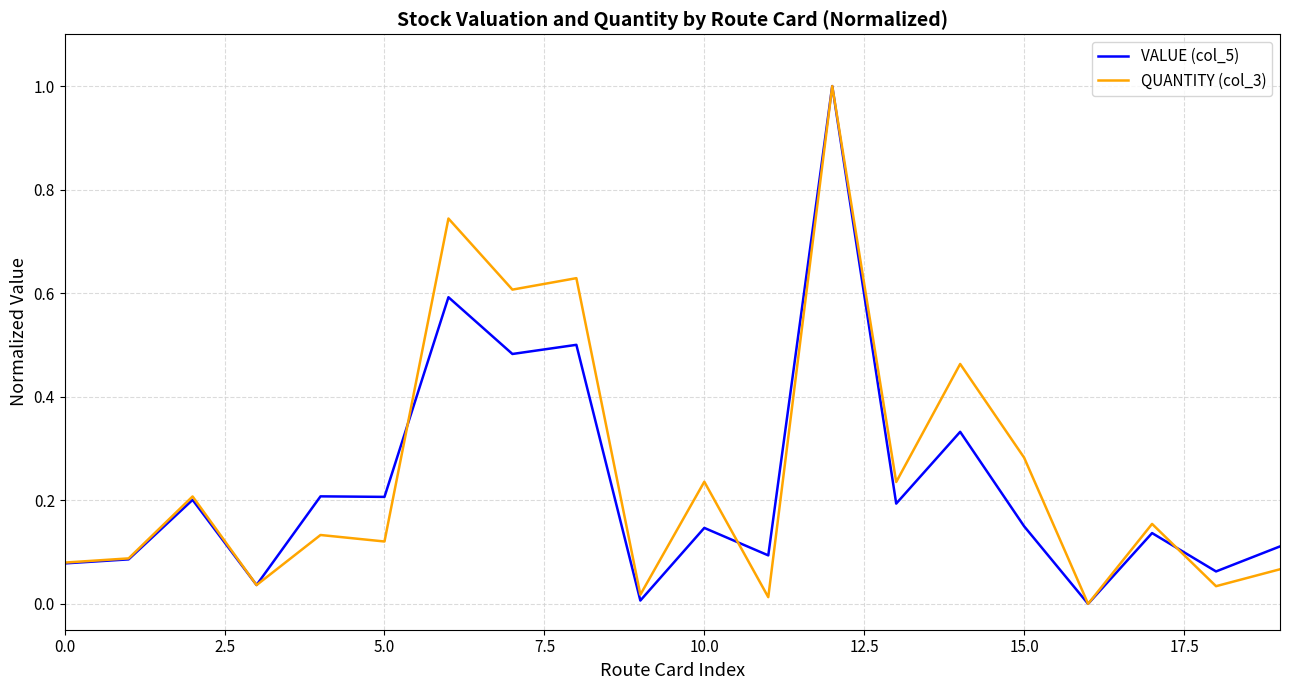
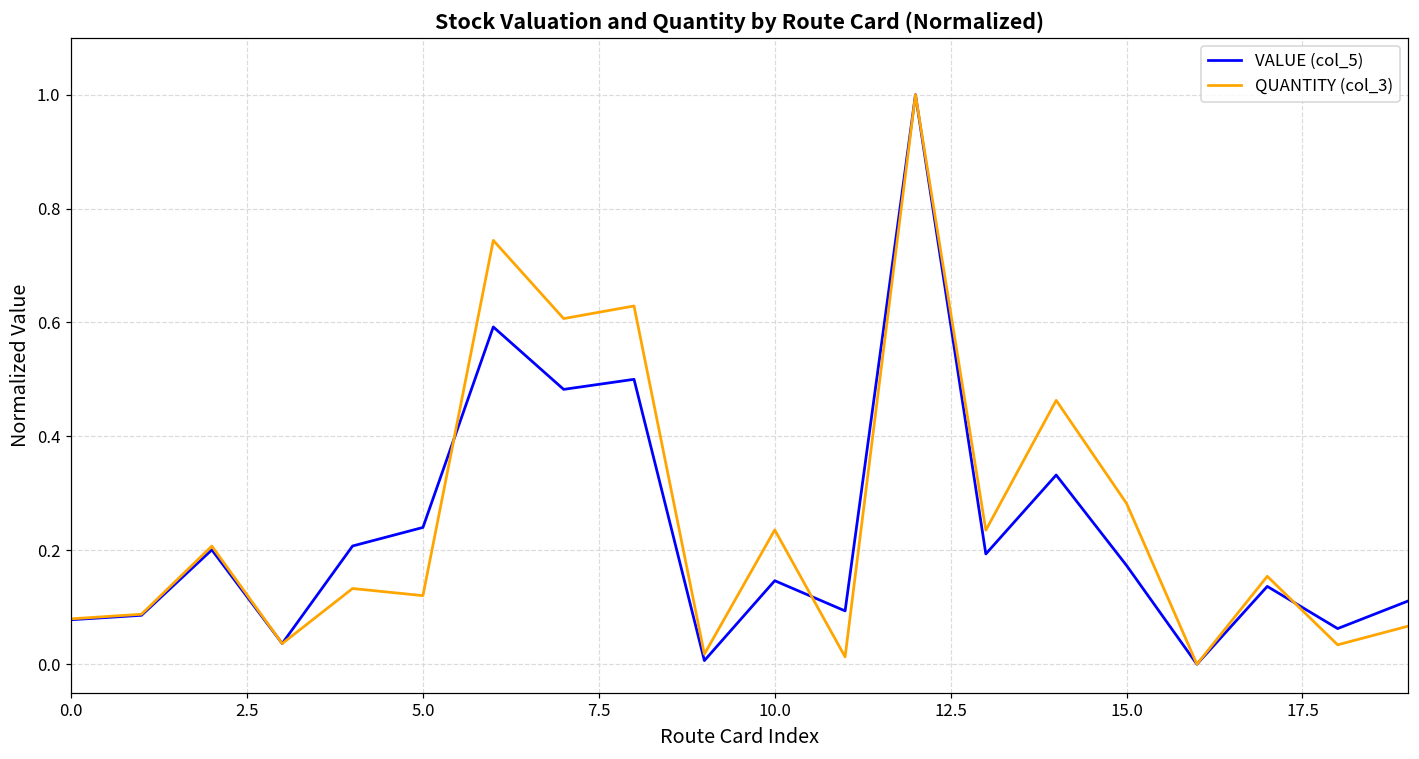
VALUE (col_5), 5.0: 0.21 -> 0.24
VALUE (col_5), 15.0: 0.15 -> 0.17
